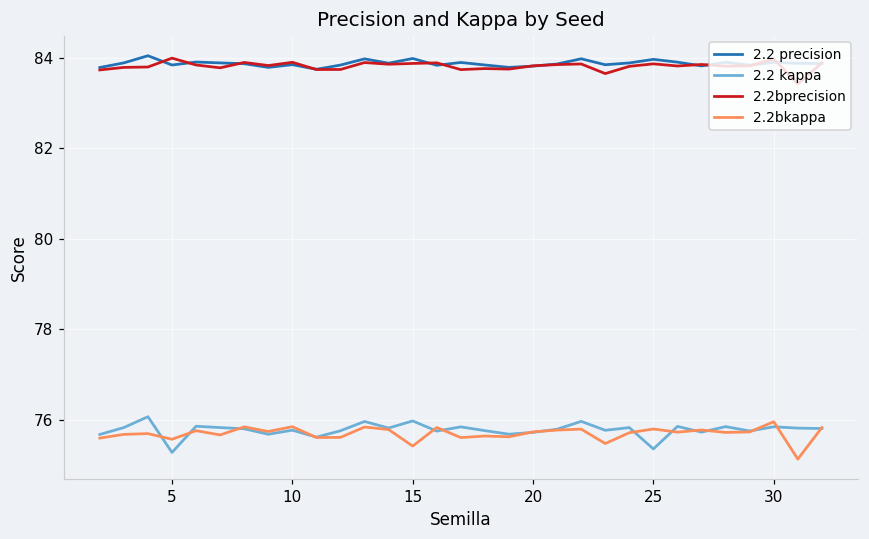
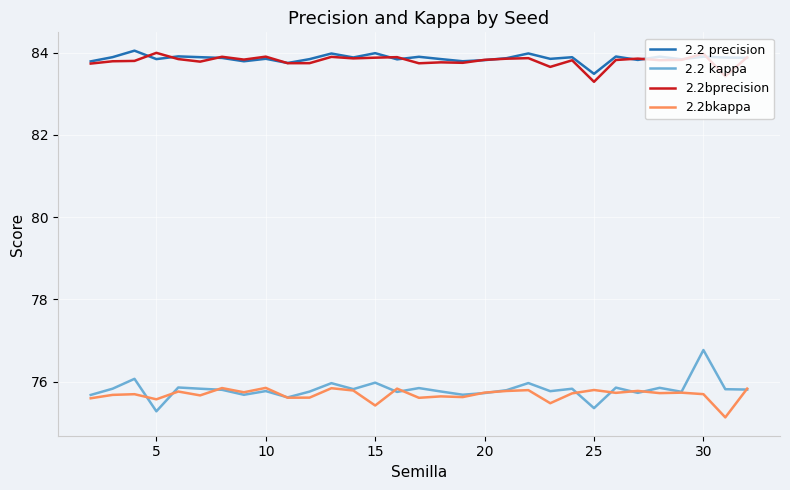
2.2 precision, 25: 84.0 -> 83.5
2.2bprecision, 25: 83.9 -> 83.3
2.2 kappa, 30: 75.8 -> 76.8
2.2bkappa, 30: 76.0 -> 75.7
